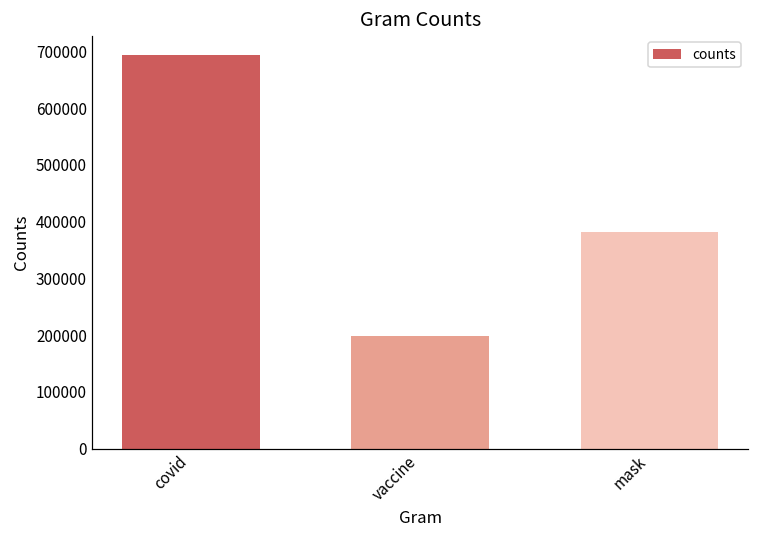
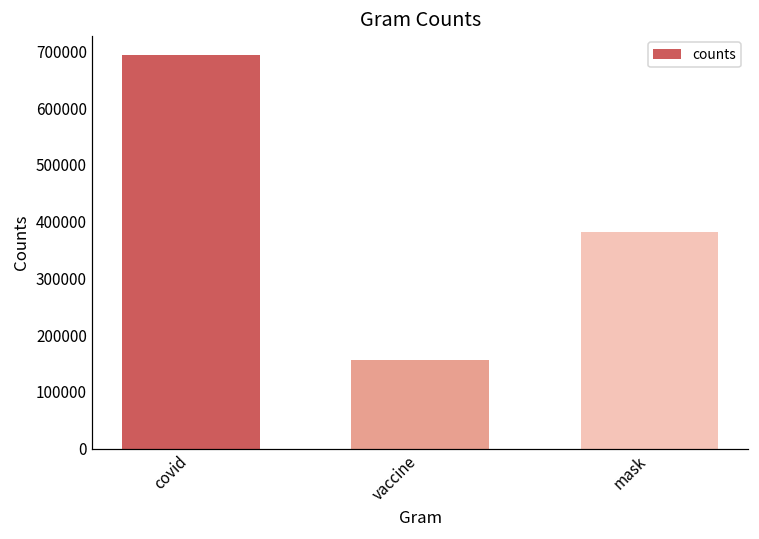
vaccine: 200000 -> 160000
